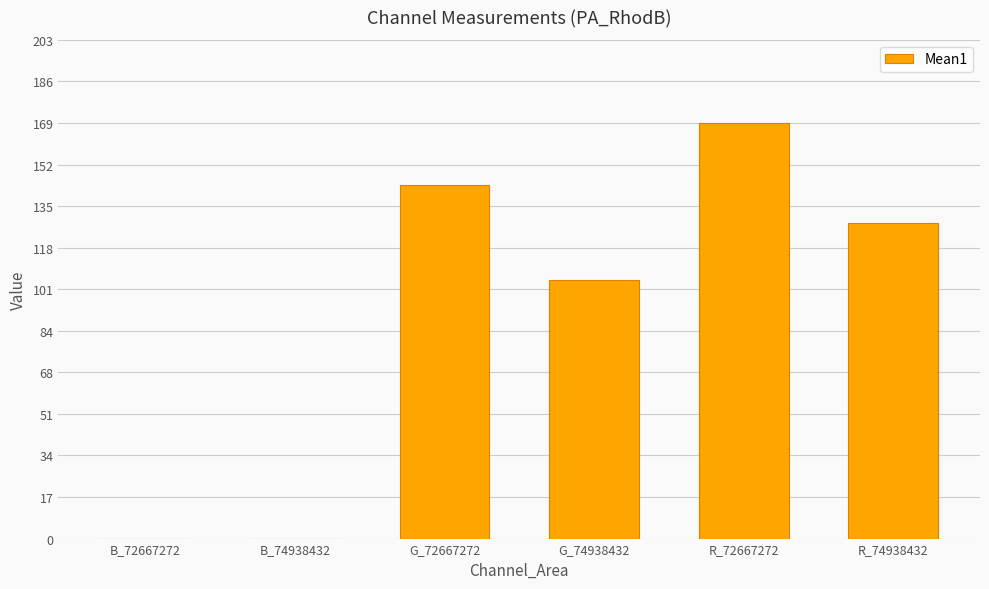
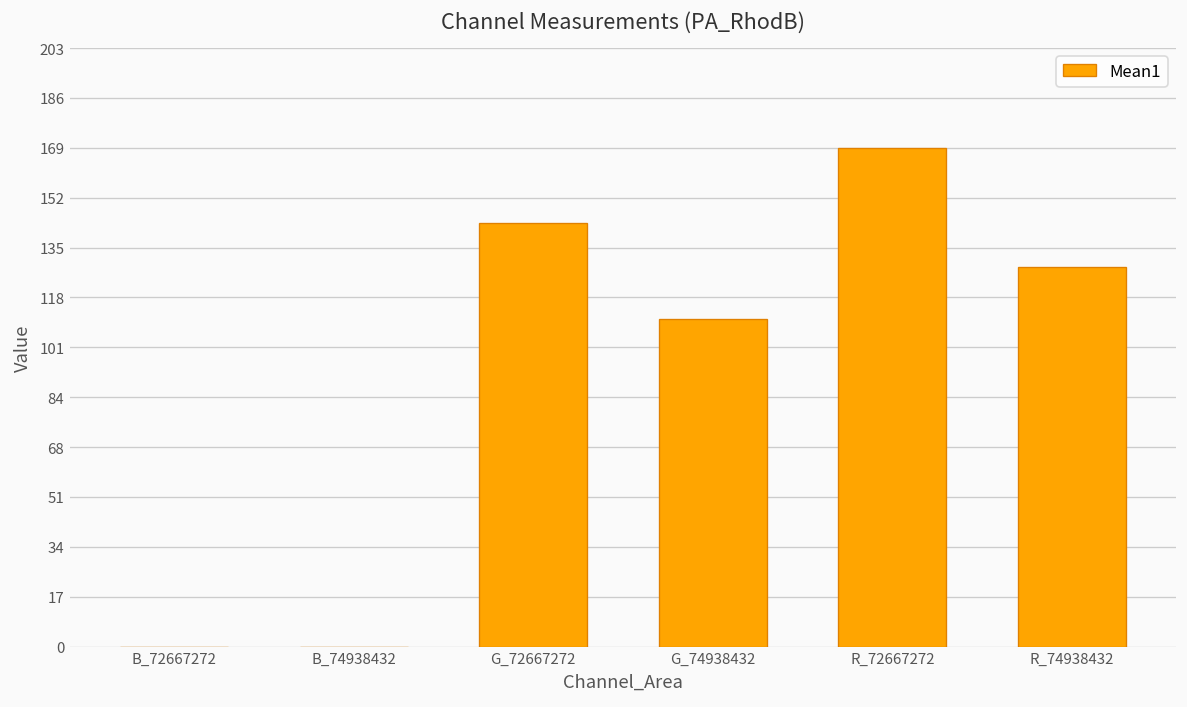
G_74938432: 105 -> 111
